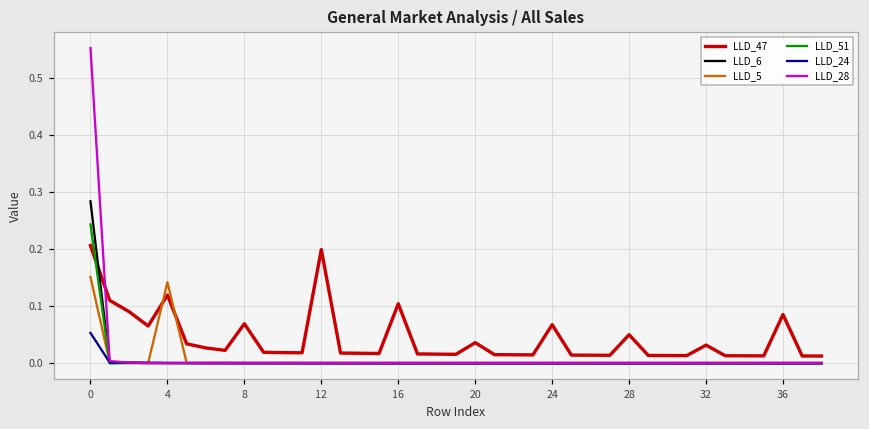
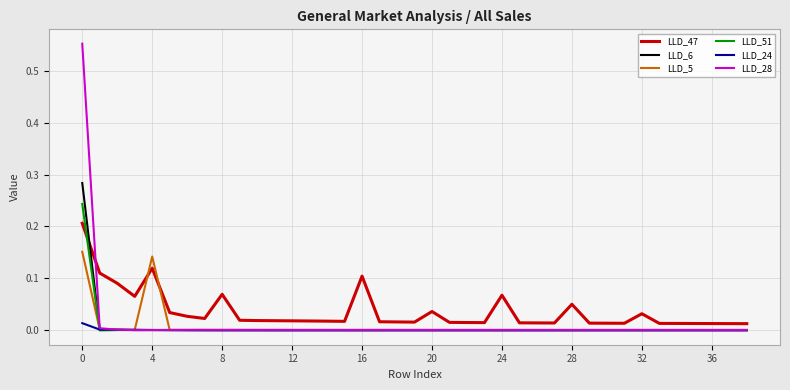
LLD_24, 0: 0.05 -> 0.01
LLD_47, 12: 0.20 -> 0.02
LLD_47, 36: 0.09 -> 0.01
